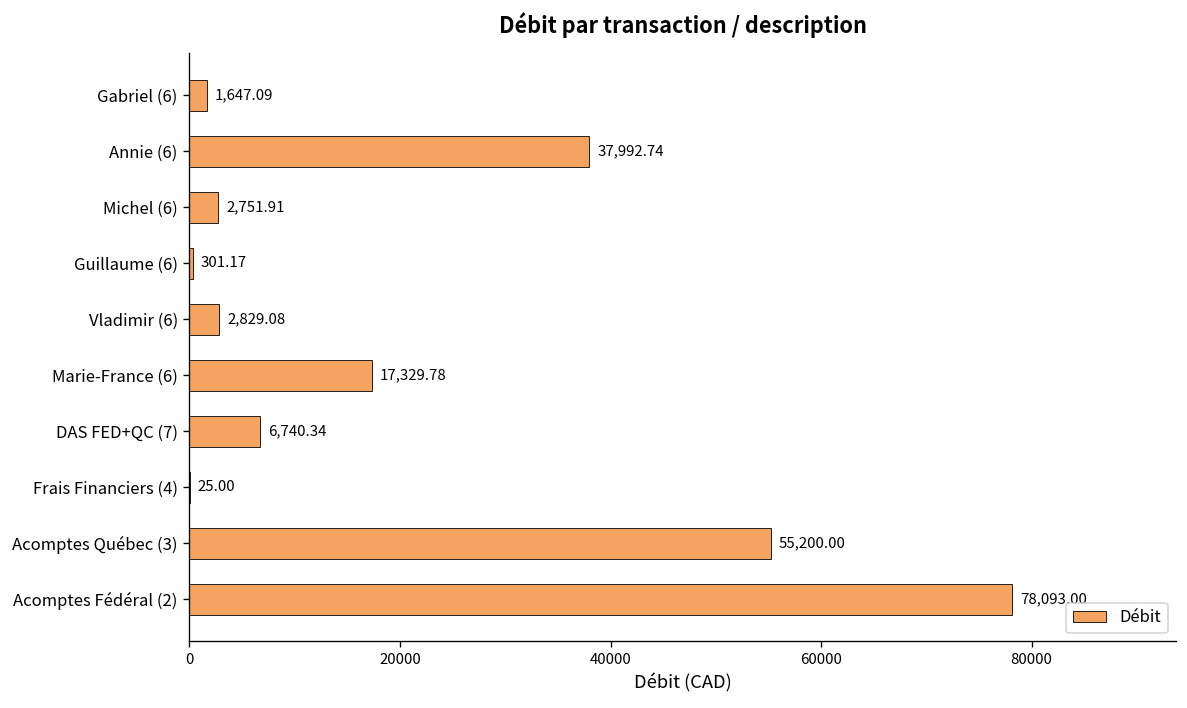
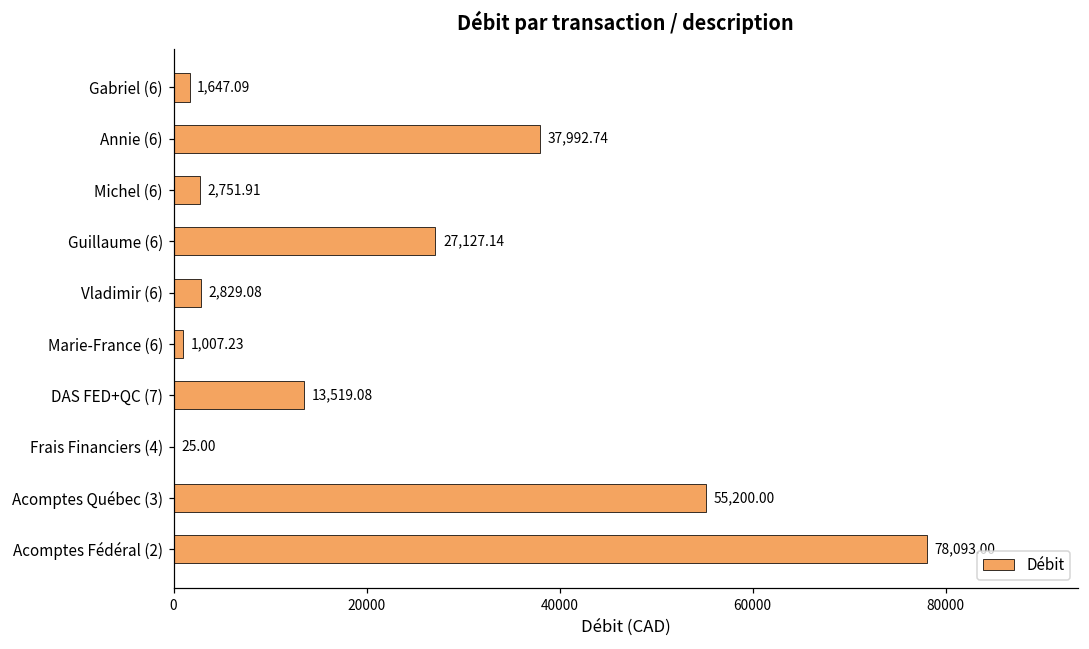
Guillaume (6): 301.17 -> 27,127.14
Marie-France (6): 17,329.78 -> 1,007.23
DAS FED+QC (7): 6,740.34 -> 13,519.08
